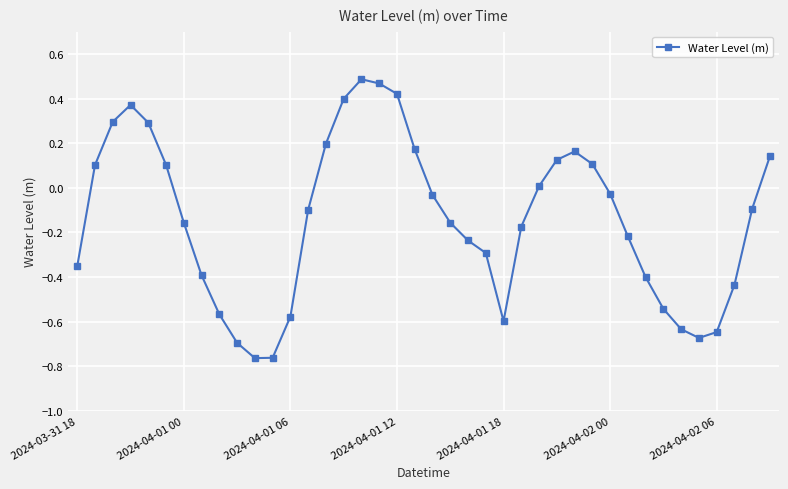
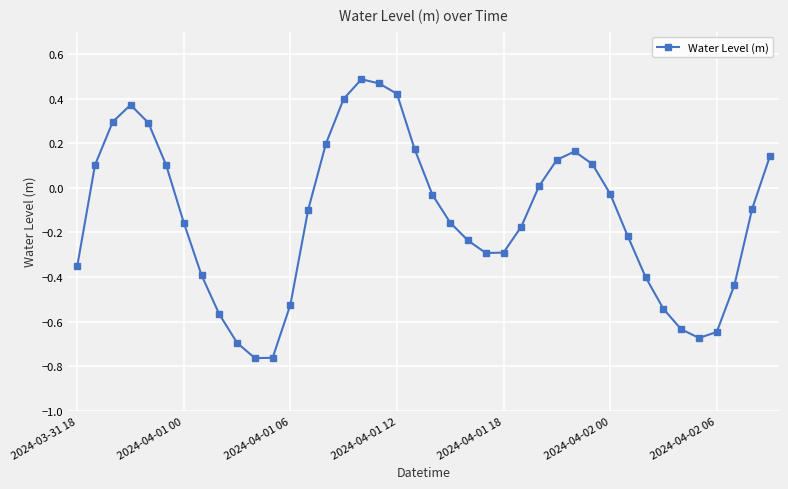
2024-04-01 06: -0.58 -> -0.52
2024-04-01 18: -0.60 -> -0.29
